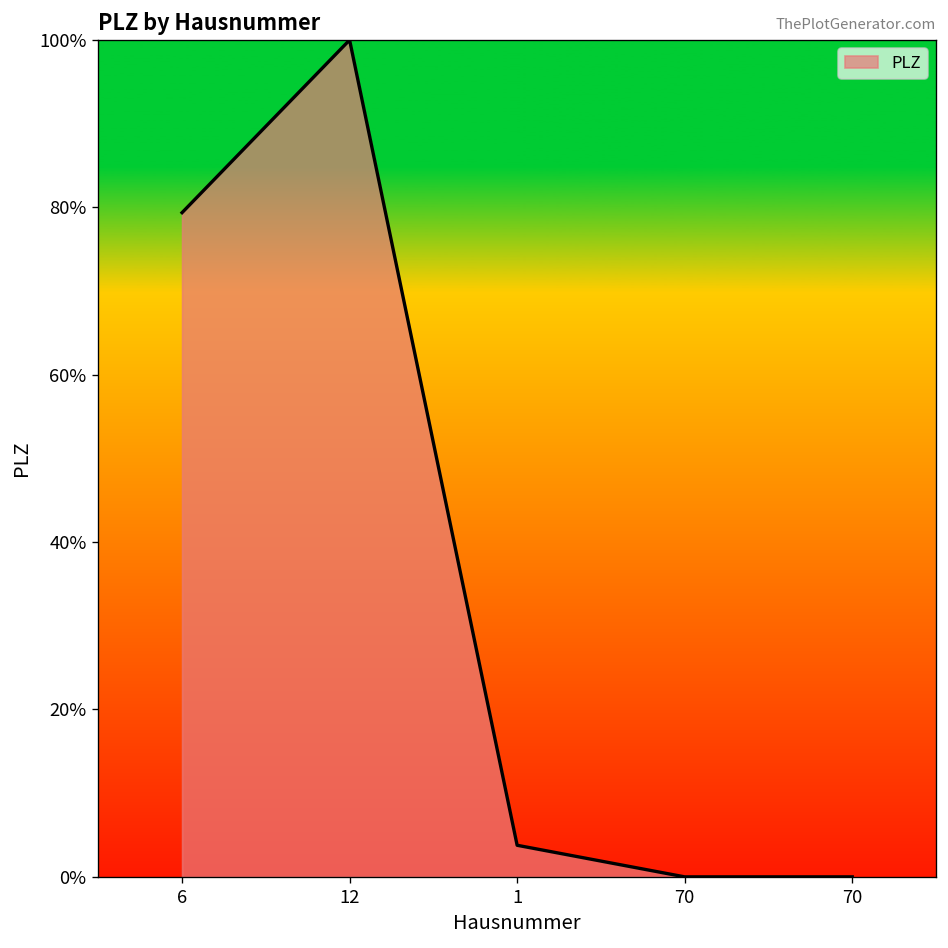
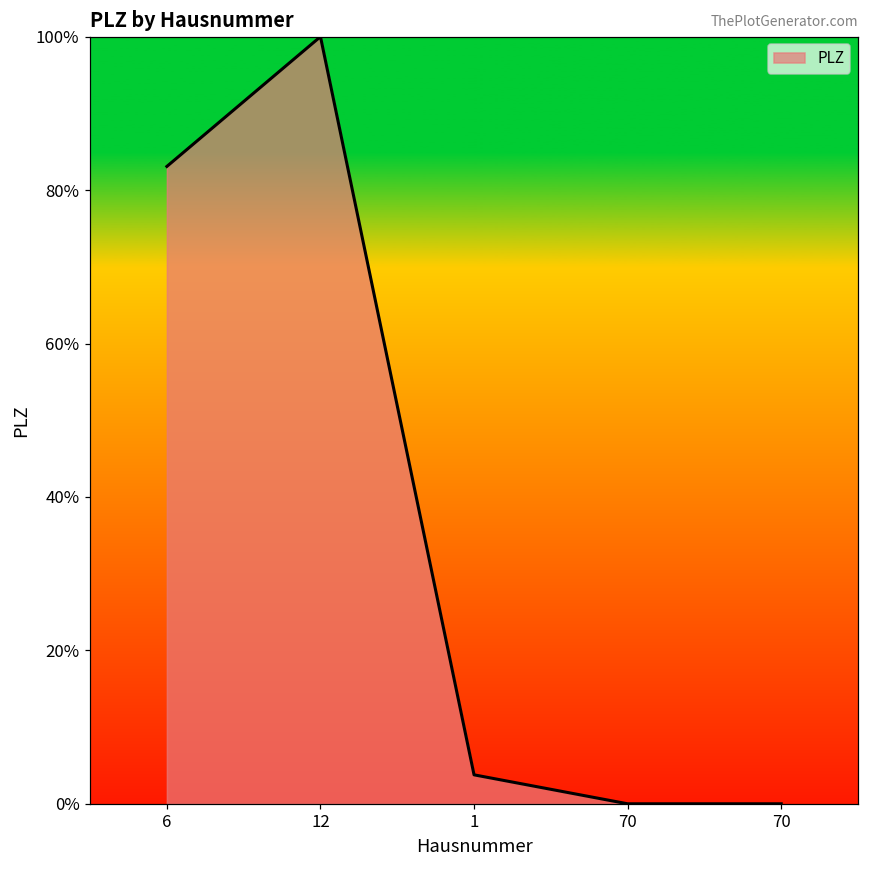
6: 79% -> 83%
